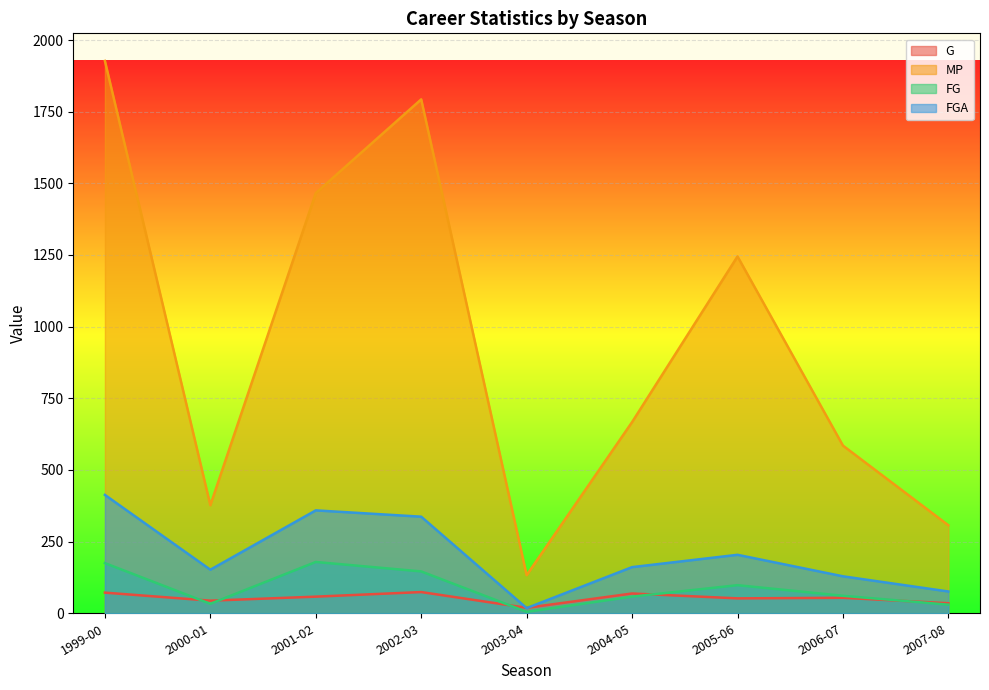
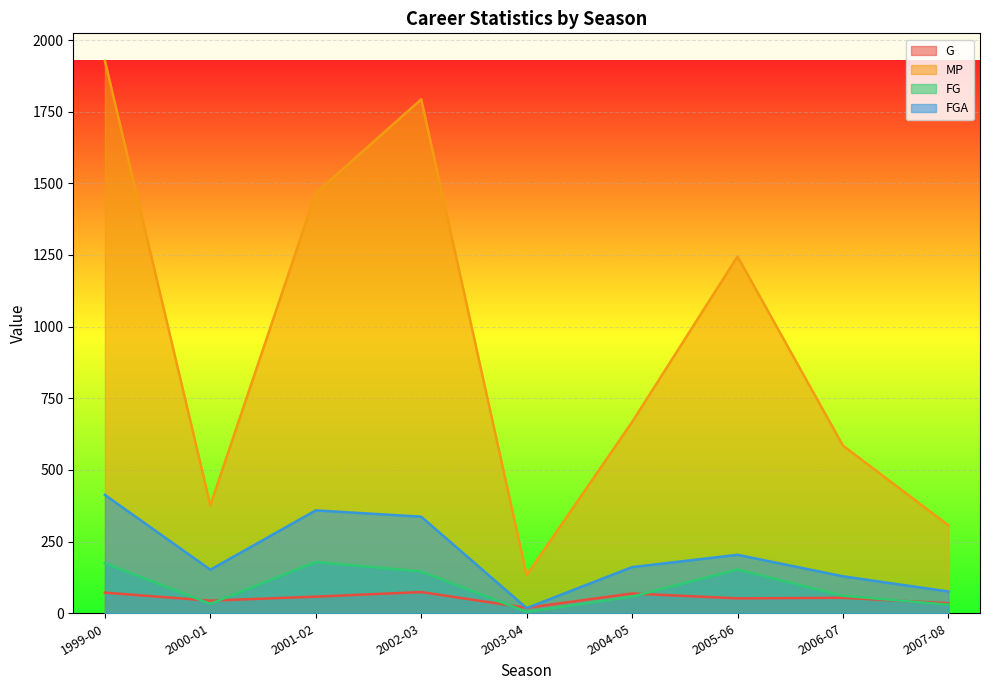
FG, 2005-06: 100 -> 150
